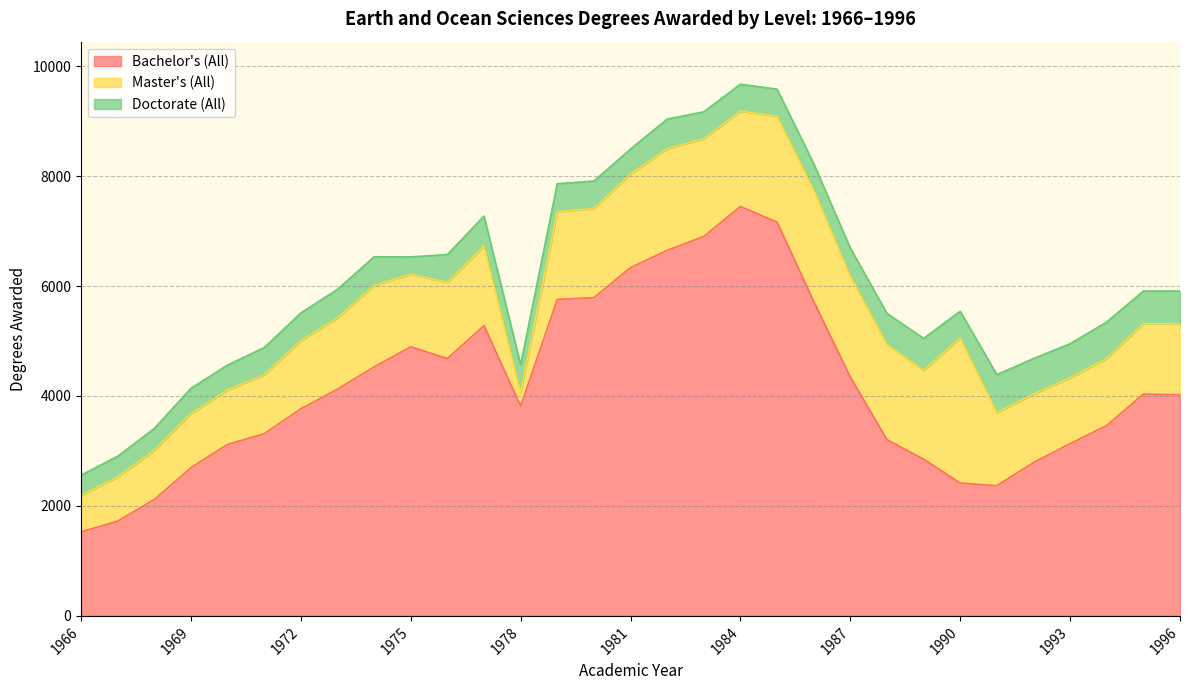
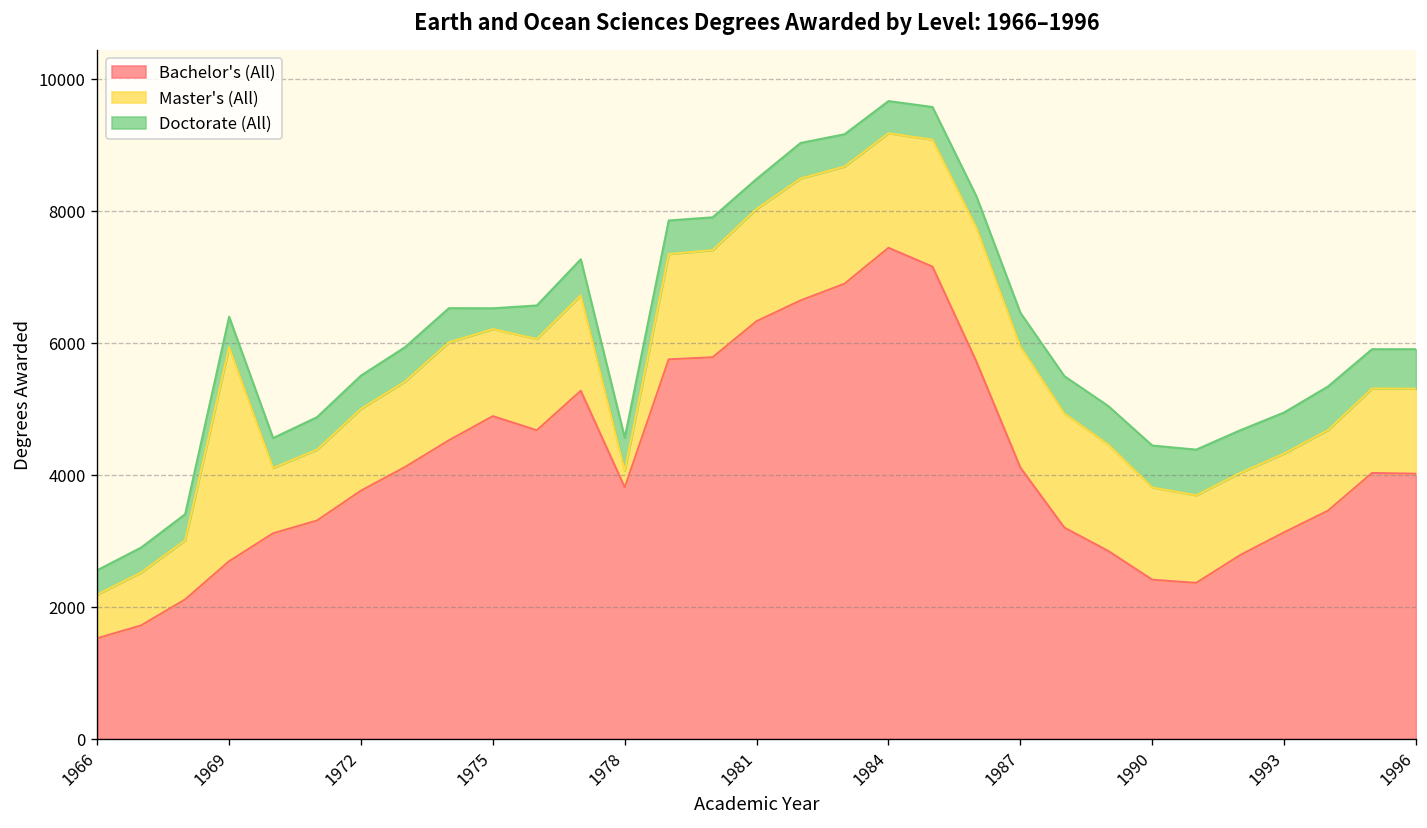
Master's (All), 1969: 1000 -> 3200
Bachelor's (All), 1987: 4300 -> 4100
Master's (All), 1990: 2600 -> 1400
Doctorate (All), 1990: 500 -> 600
